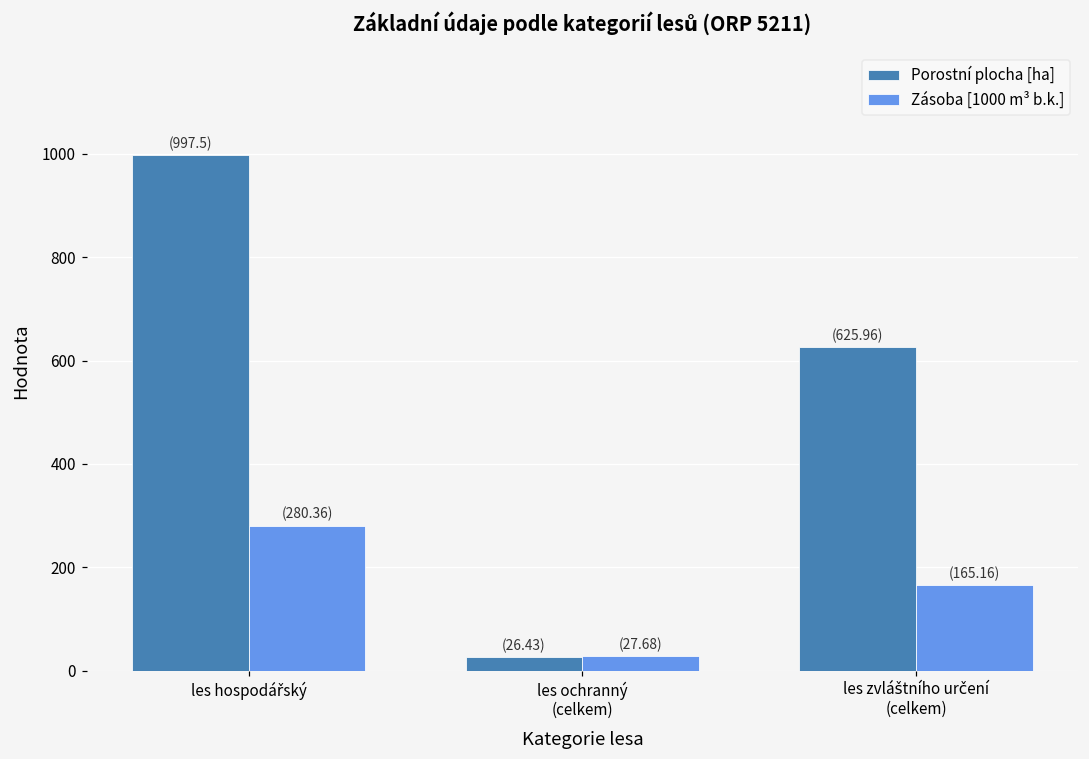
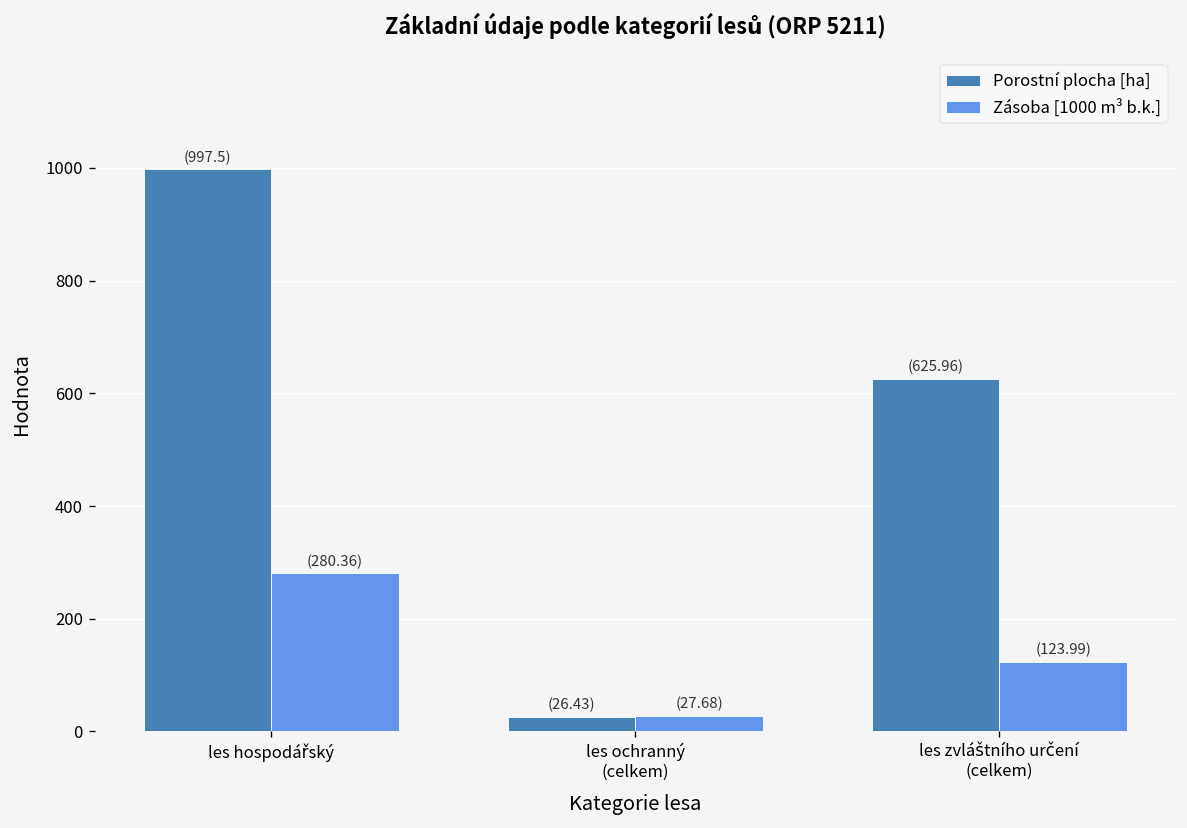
Zásoba [1000 m³ b.k.], les zvláštního určení (celkem): (165.16) -> (123.99)
